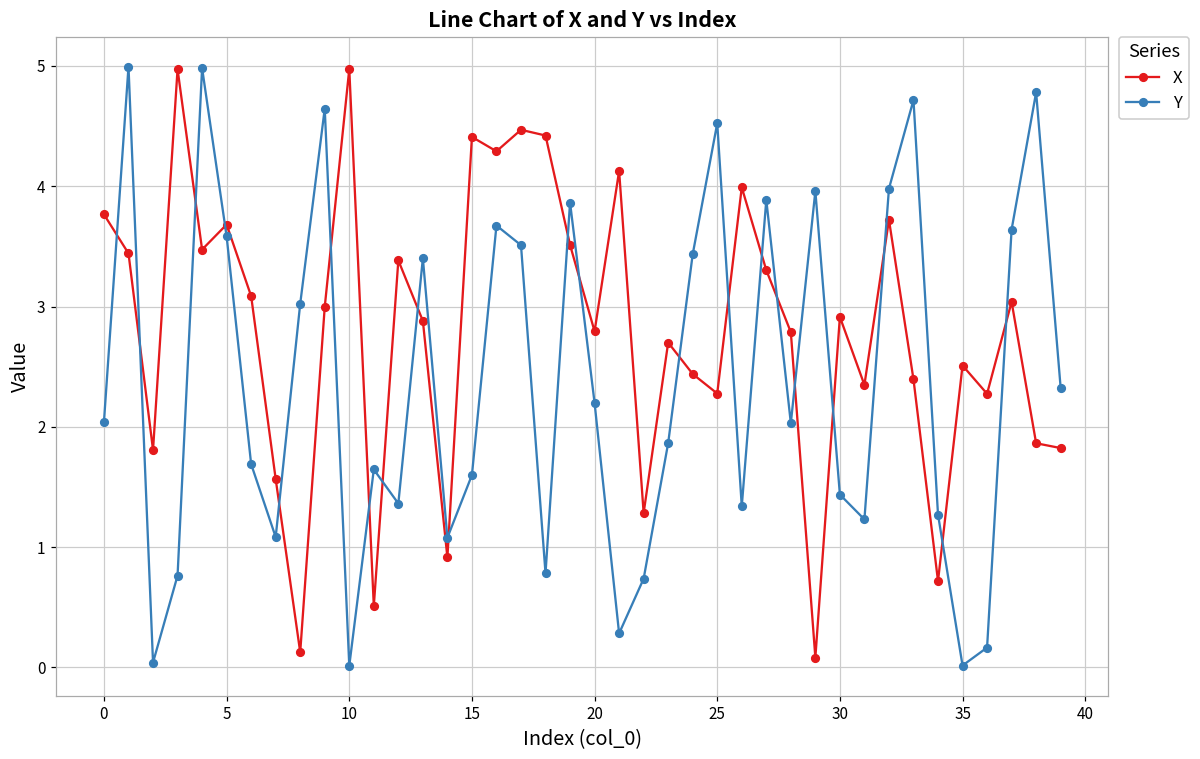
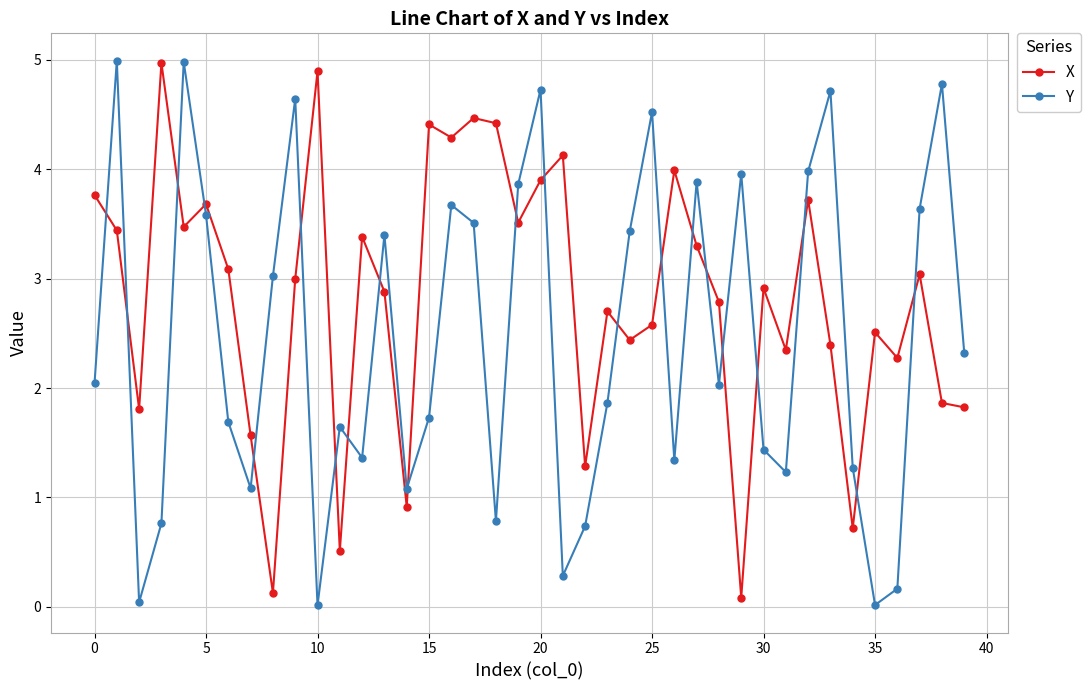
X, 10: 4.97 -> 4.90
Y, 15: 1.60 -> 1.73
X, 20: 2.79 -> 3.90
Y, 20: 2.20 -> 4.73
X, 25: 2.28 -> 2.58
